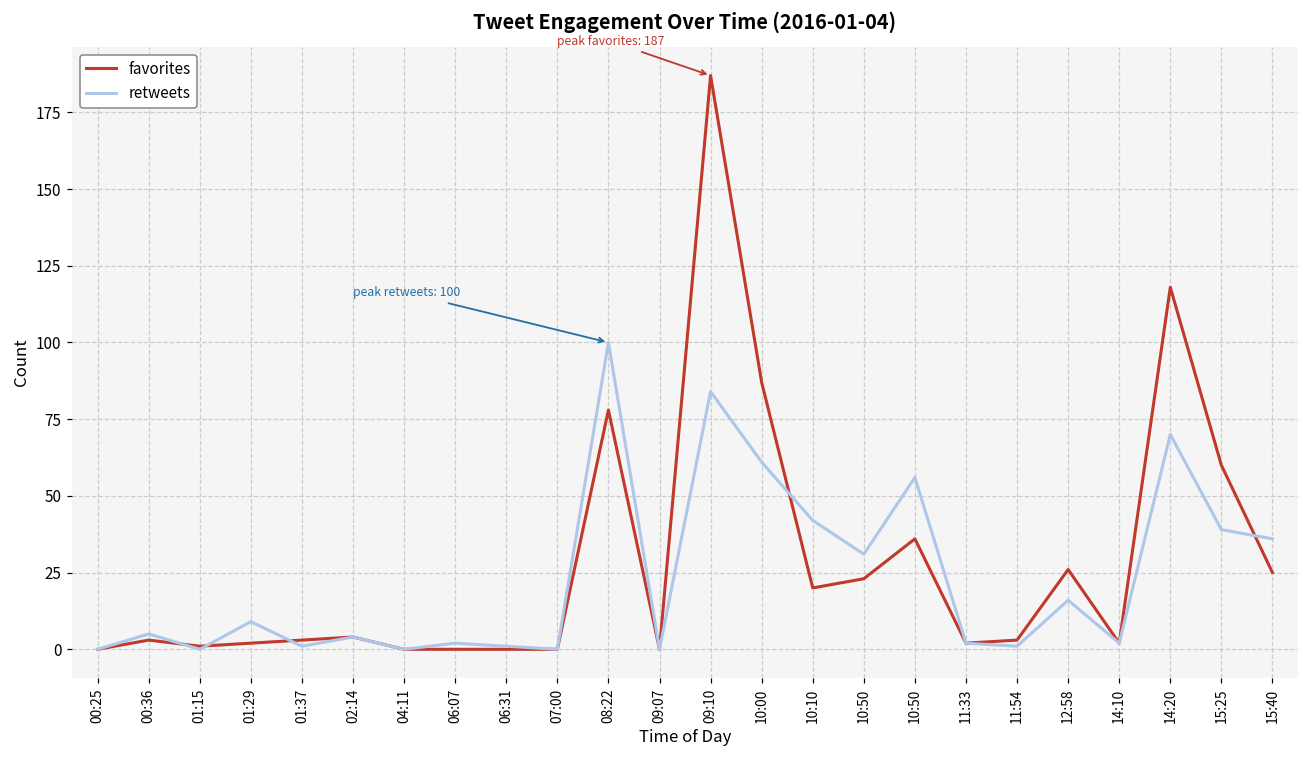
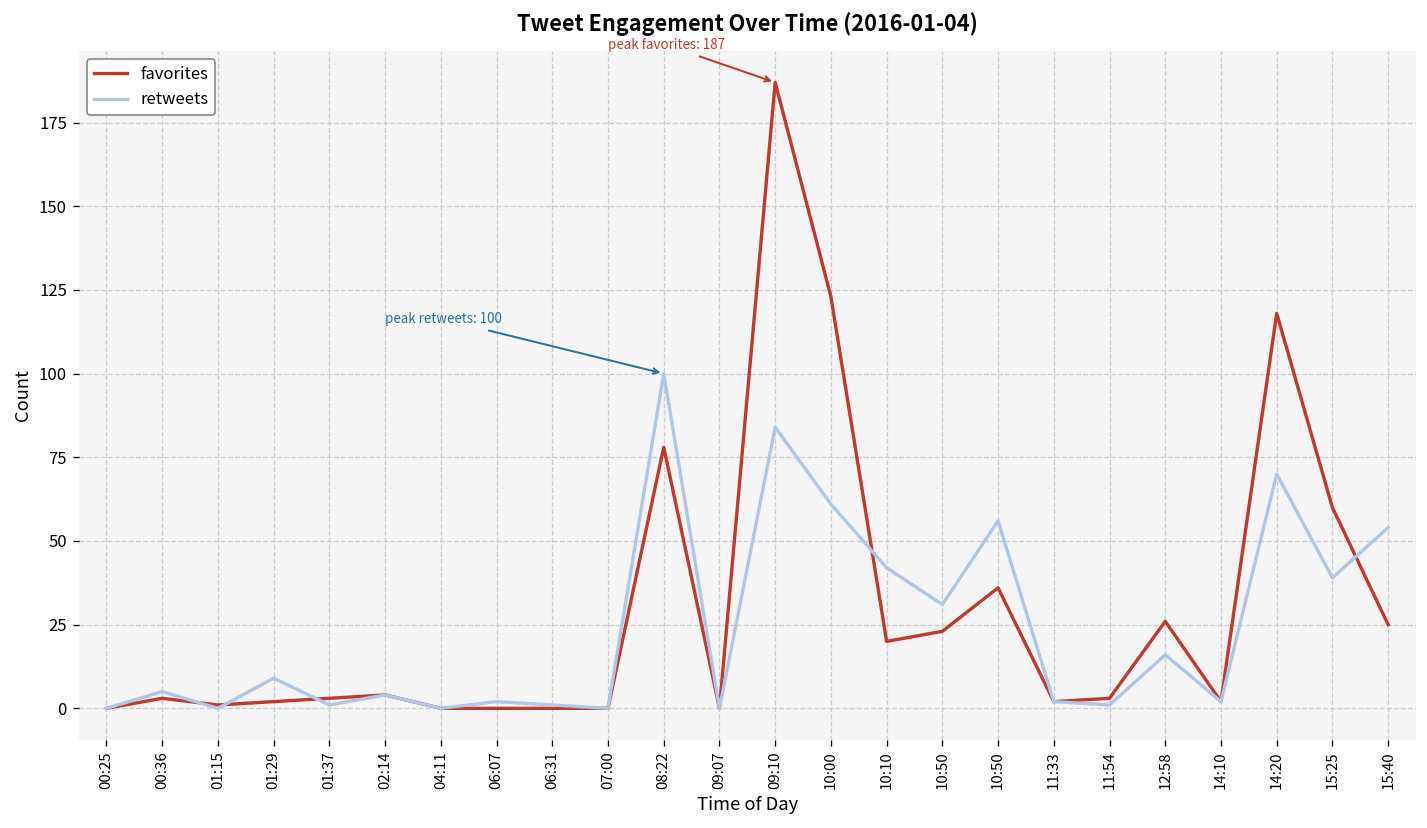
favorites, 10:00: 87 -> 123
retweets, 15:40: 36 -> 54
